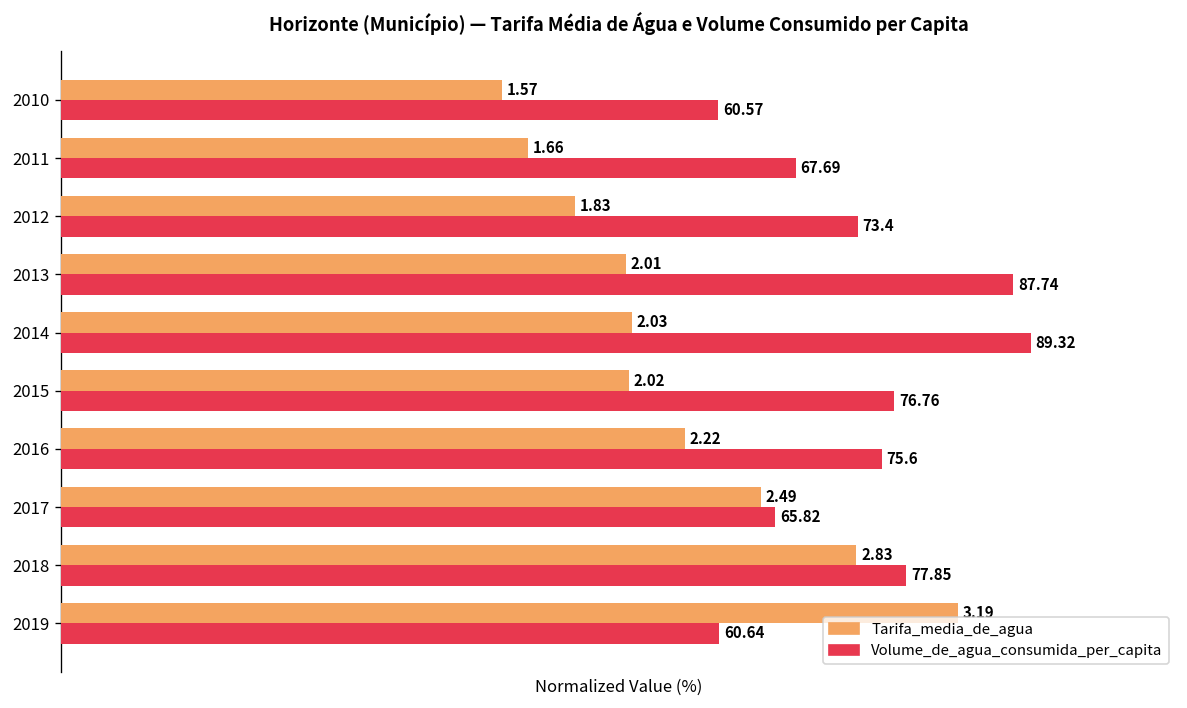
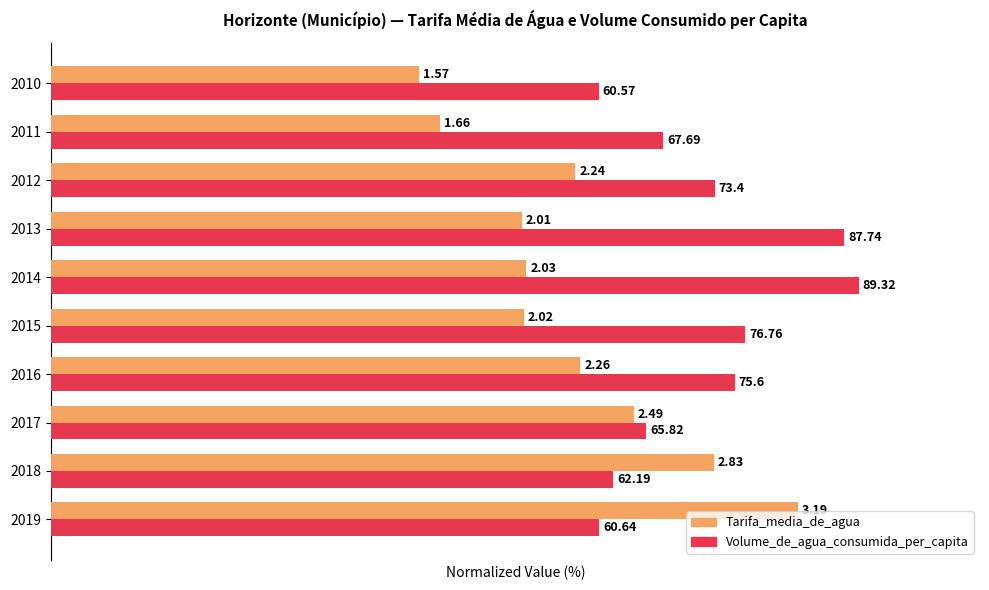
Tarifa_media_de_agua, 2012: 1.83 -> 2.24
Tarifa_media_de_agua, 2016: 2.22 -> 2.26
Volume_de_agua_consumida_per_capita, 2018: 77.85 -> 62.19
